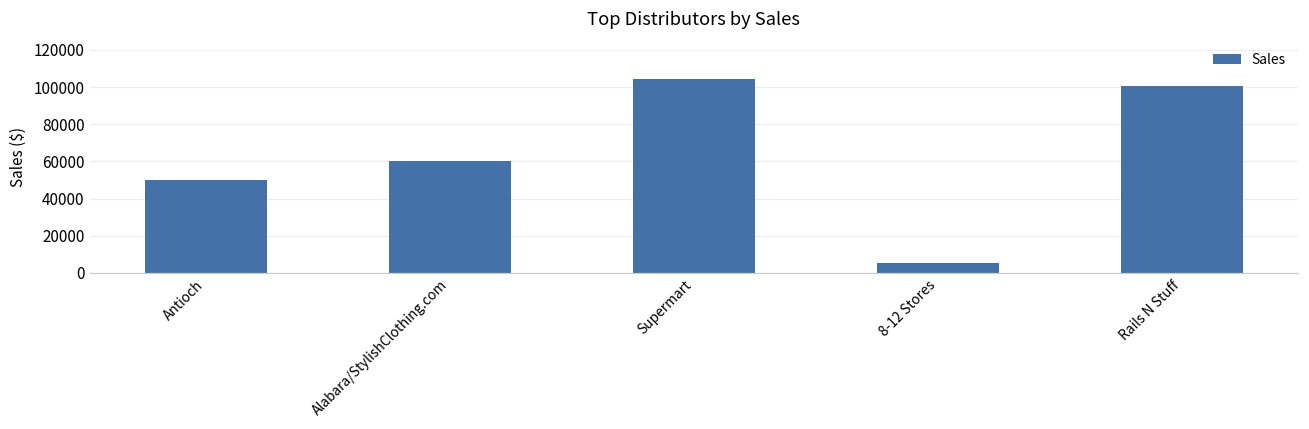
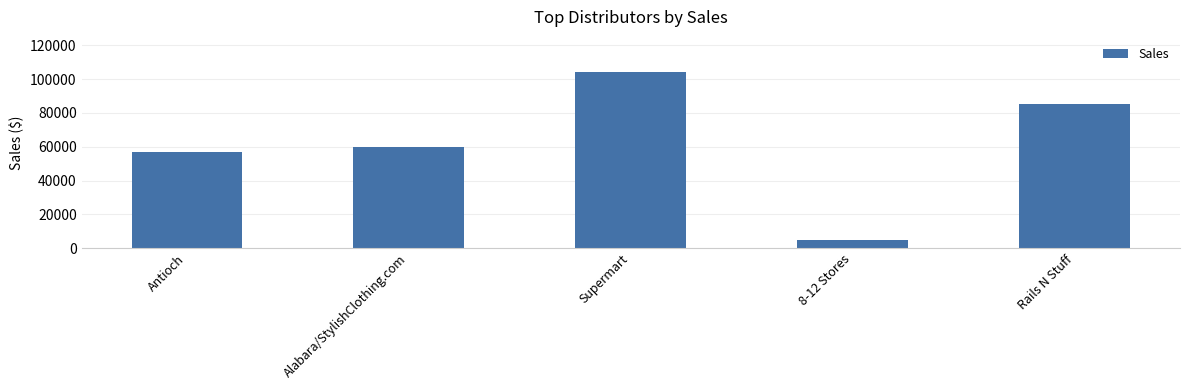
Antioch: 50000 -> 57000
Rails N Stuff: 101000 -> 86000
